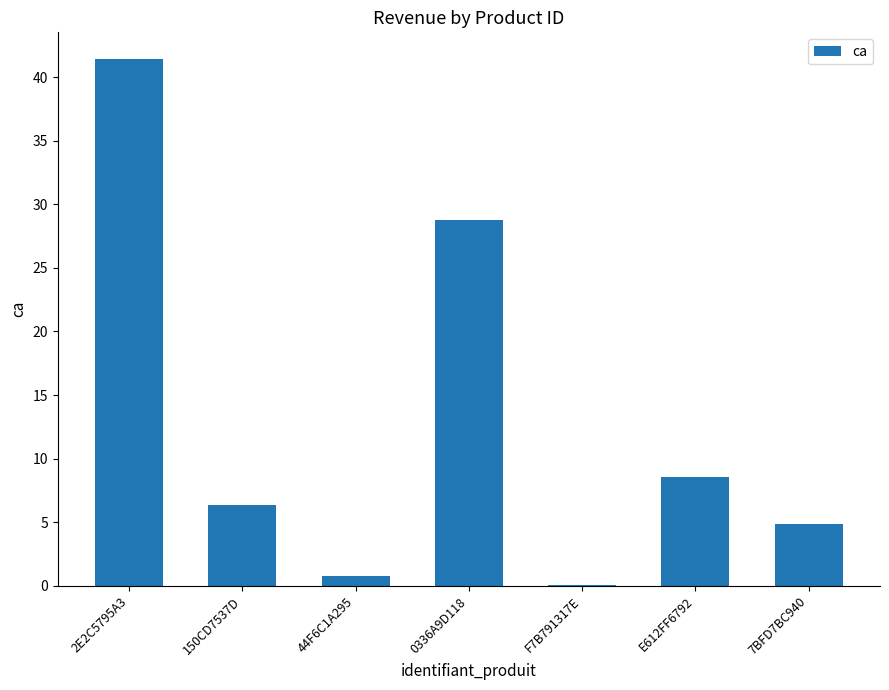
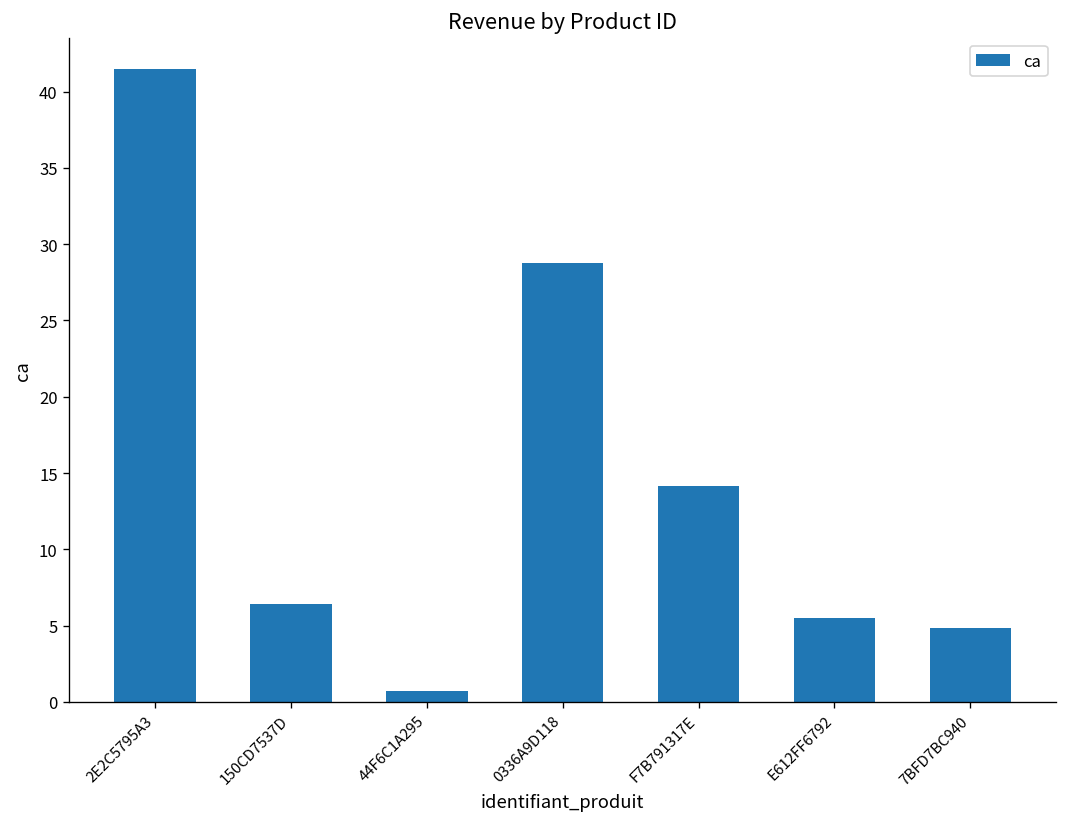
F7B791317E: 0.0 -> 14.1
E612FF6792: 8.6 -> 5.5
